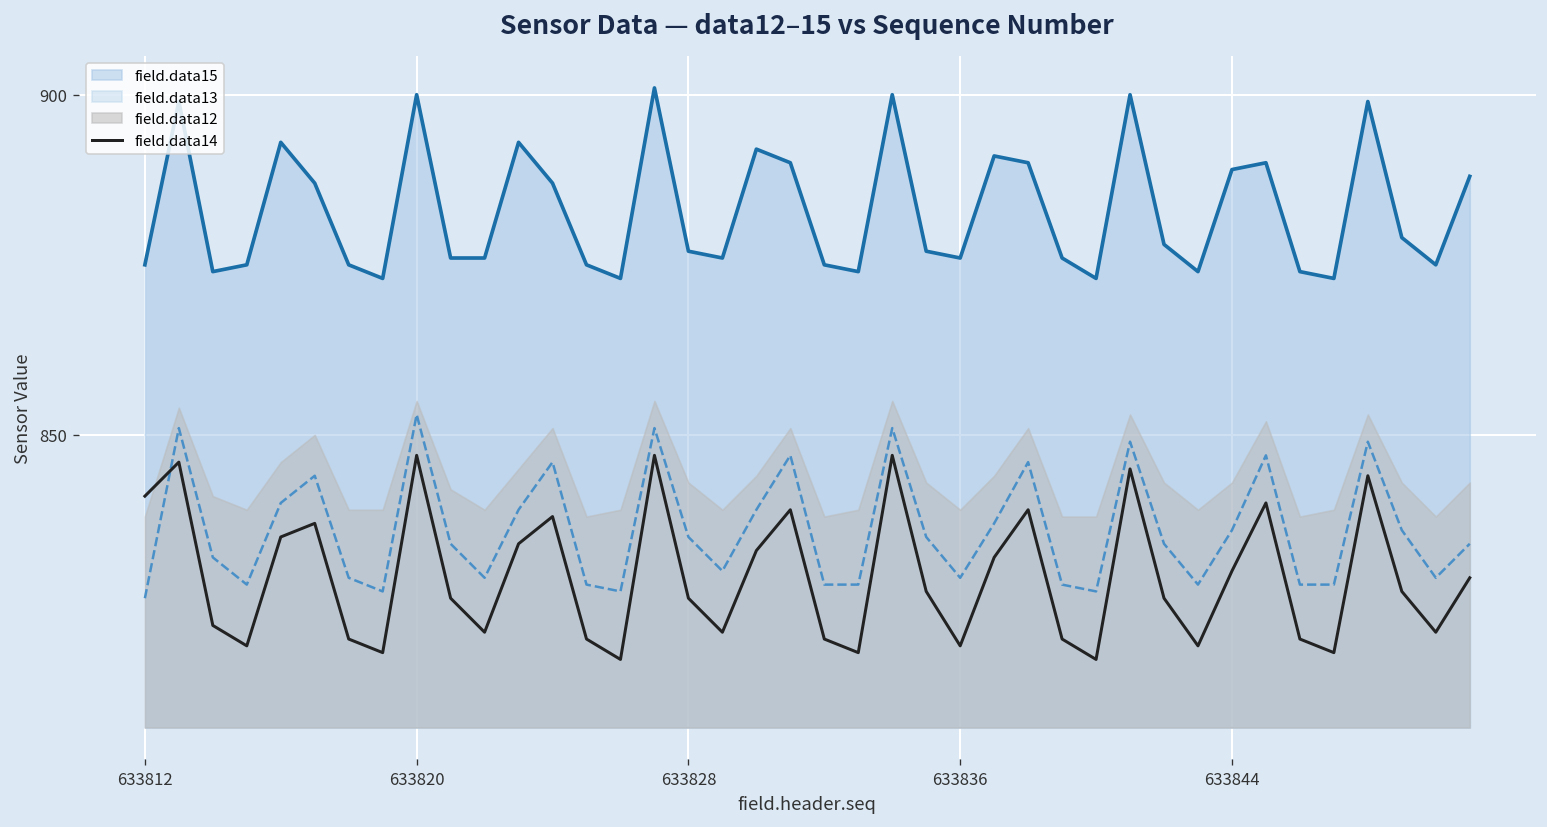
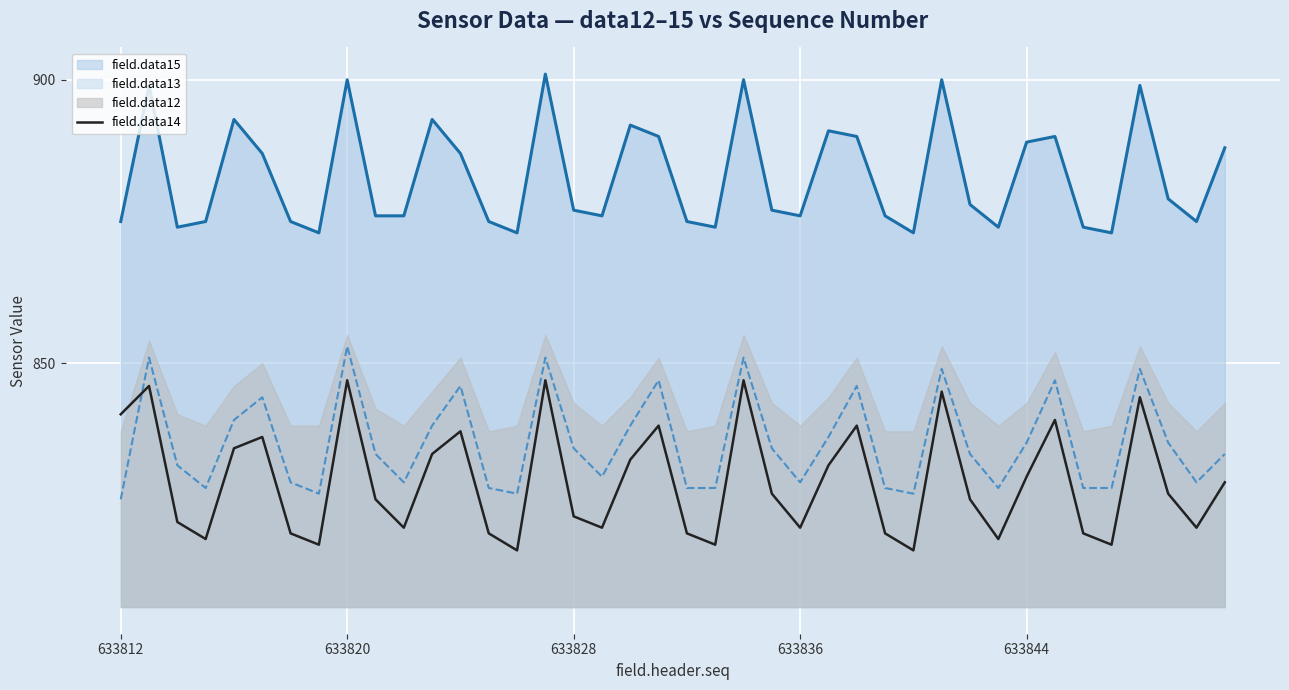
field.data14, 633828: 826 -> 823
field.data14, 633836: 819 -> 821
